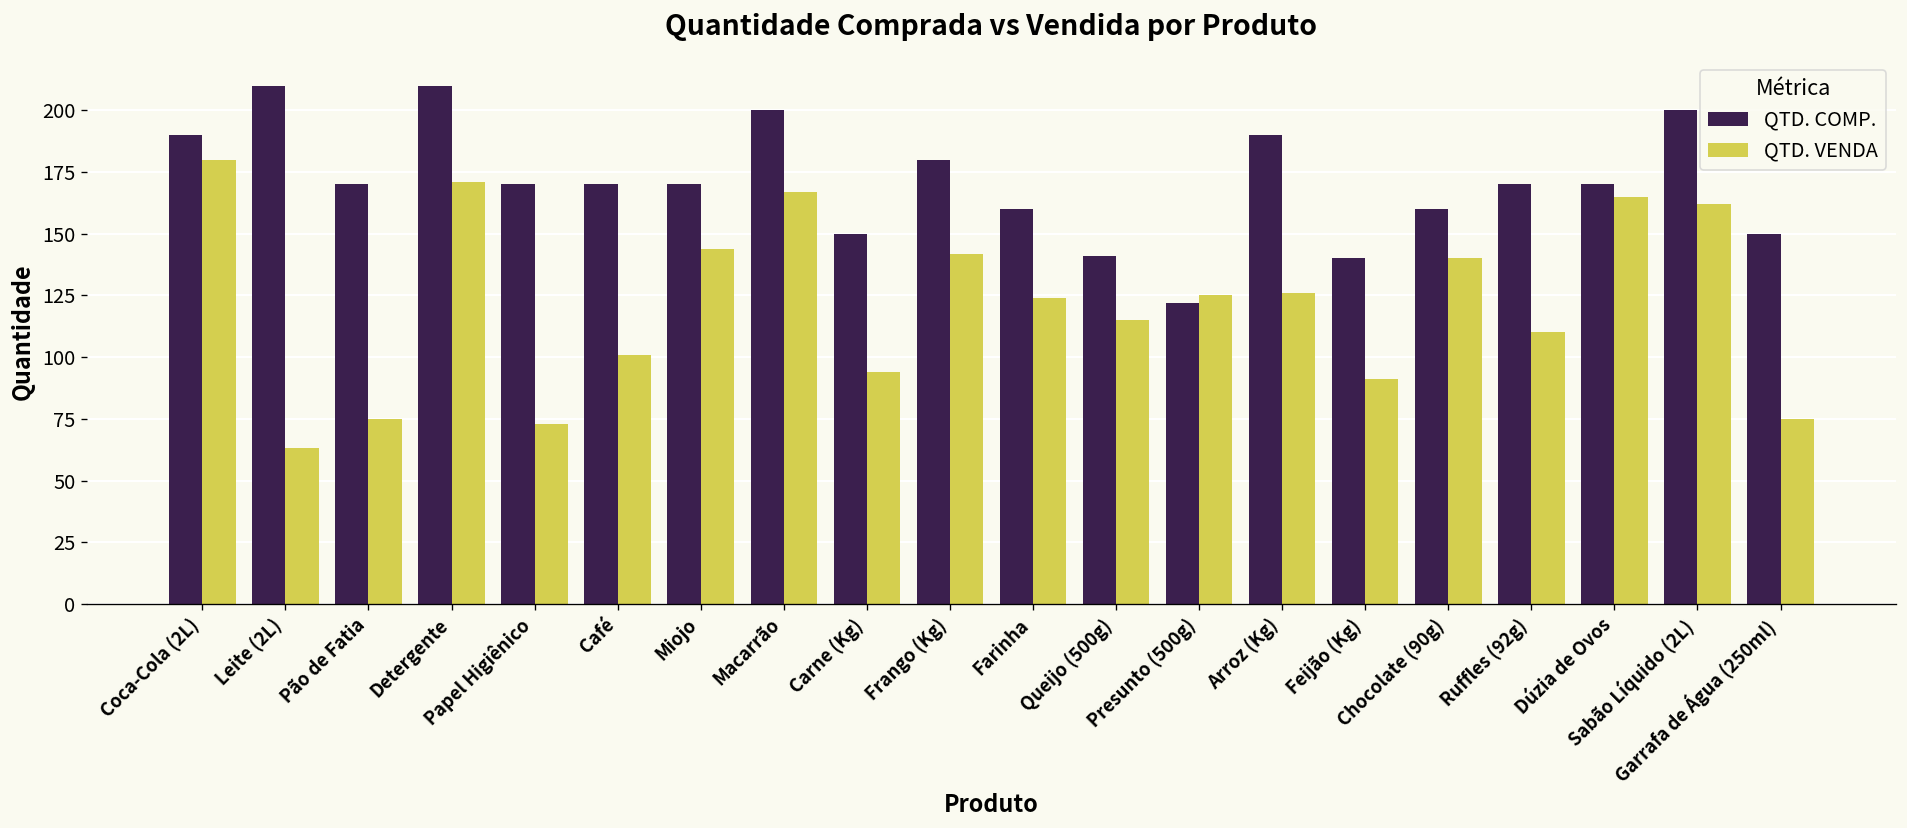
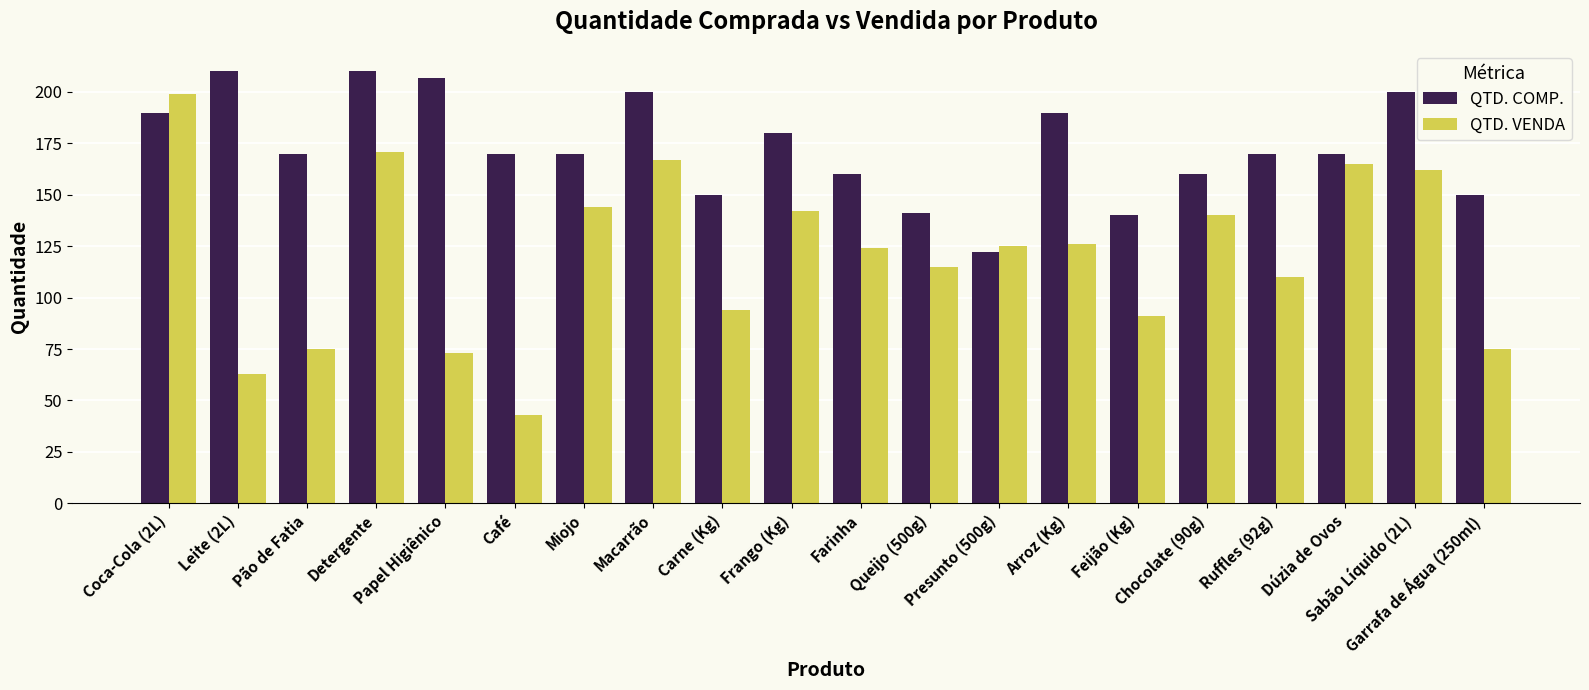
QTD. VENDA, Coca-Cola (2L): 180 -> 199
QTD. COMP., Papel Higiênico: 170 -> 207
QTD. VENDA, Café: 101 -> 43
